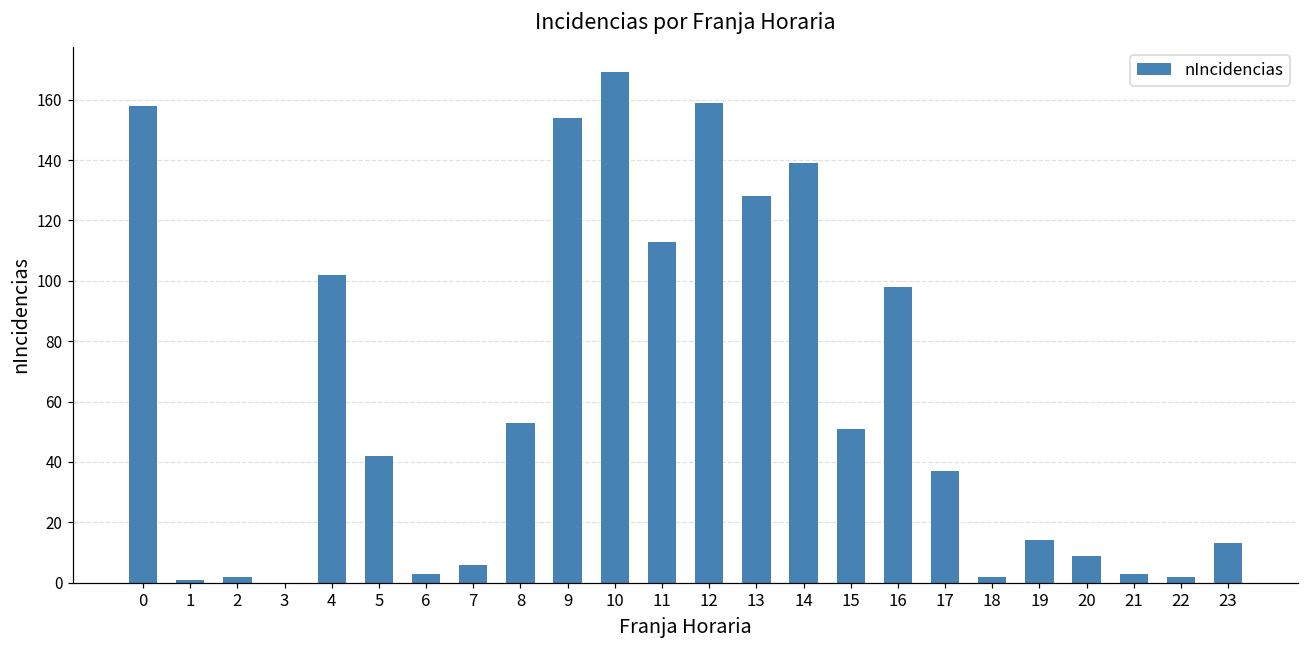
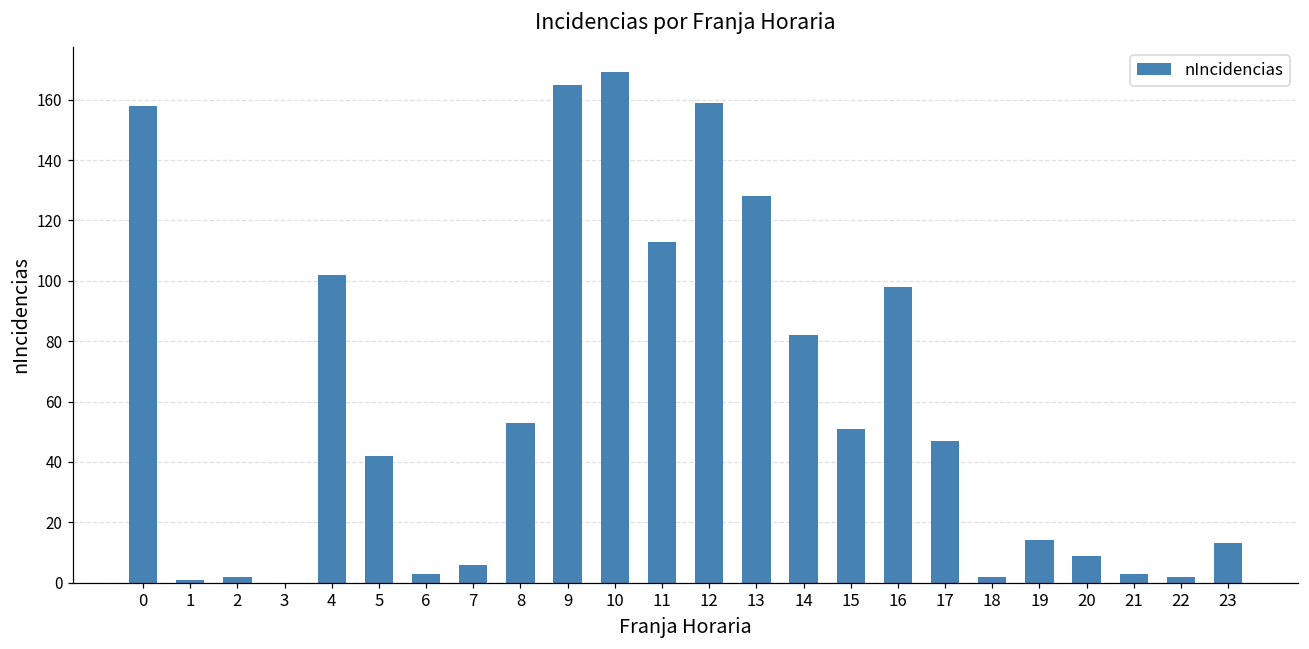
9: 154 -> 165
14: 139 -> 82
17: 37 -> 47
